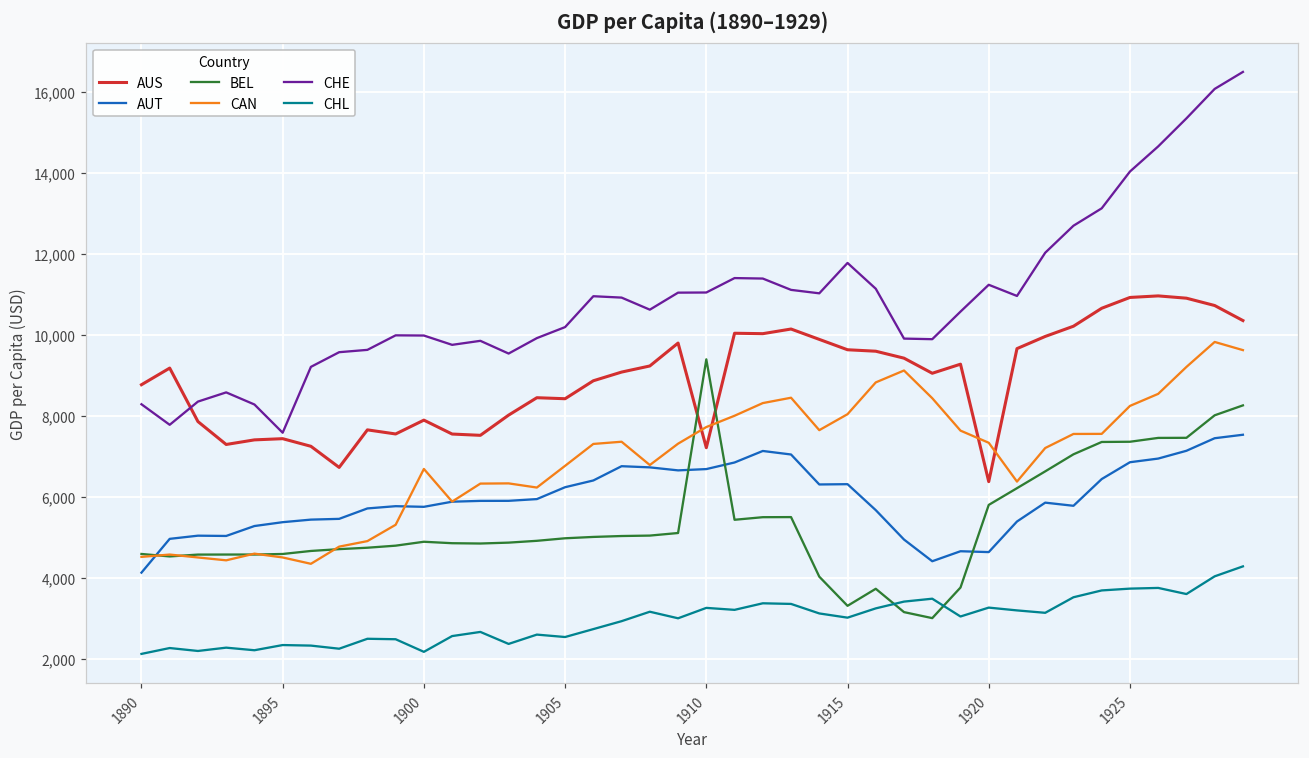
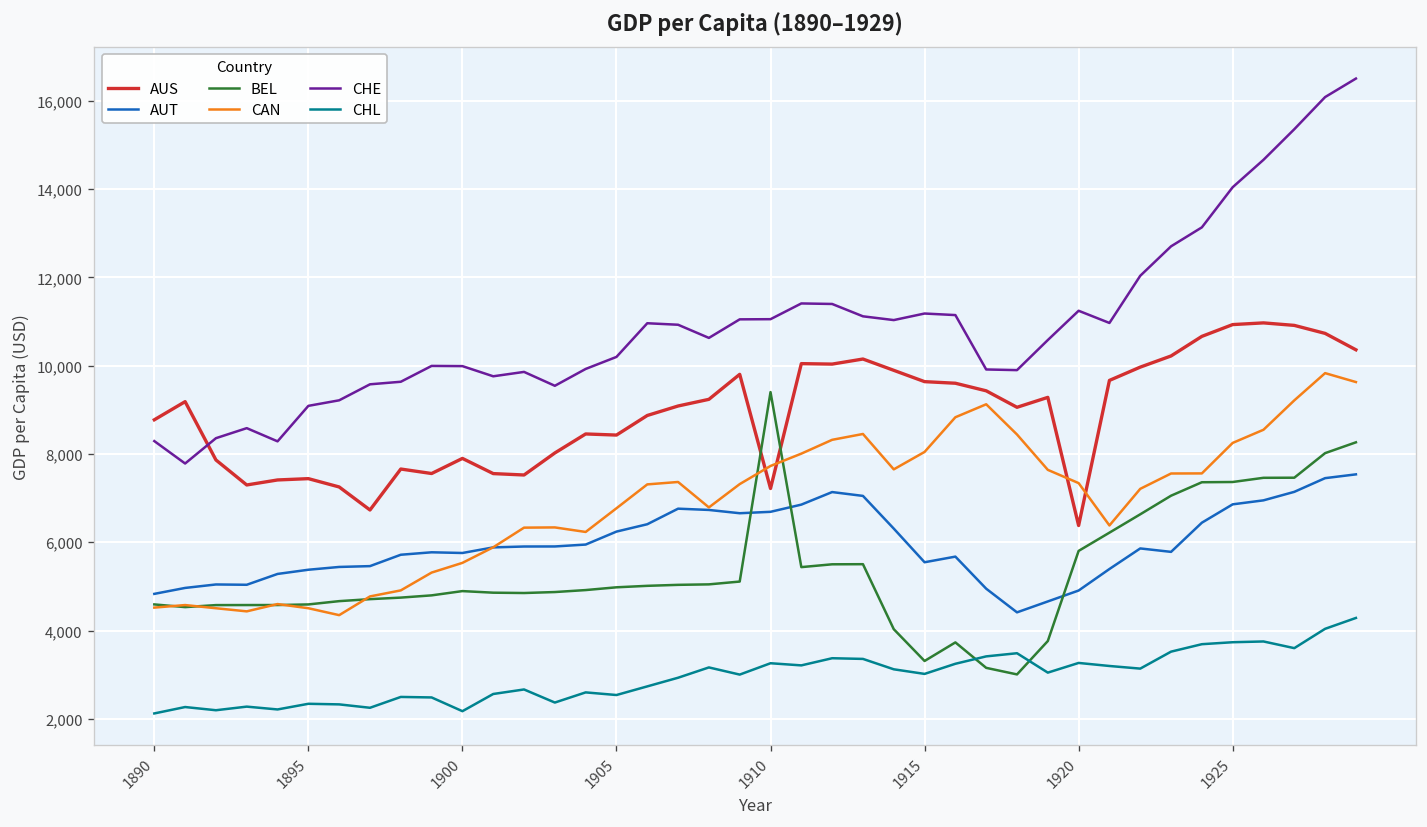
AUT, 1890: 4,100 -> 4,800
CHE, 1895: 7,600 -> 9,100
CAN, 1900: 6,700 -> 5,500
AUT, 1915: 6,300 -> 5,500
CHE, 1915: 11,800 -> 11,200
AUT, 1920: 4,600 -> 4,900
